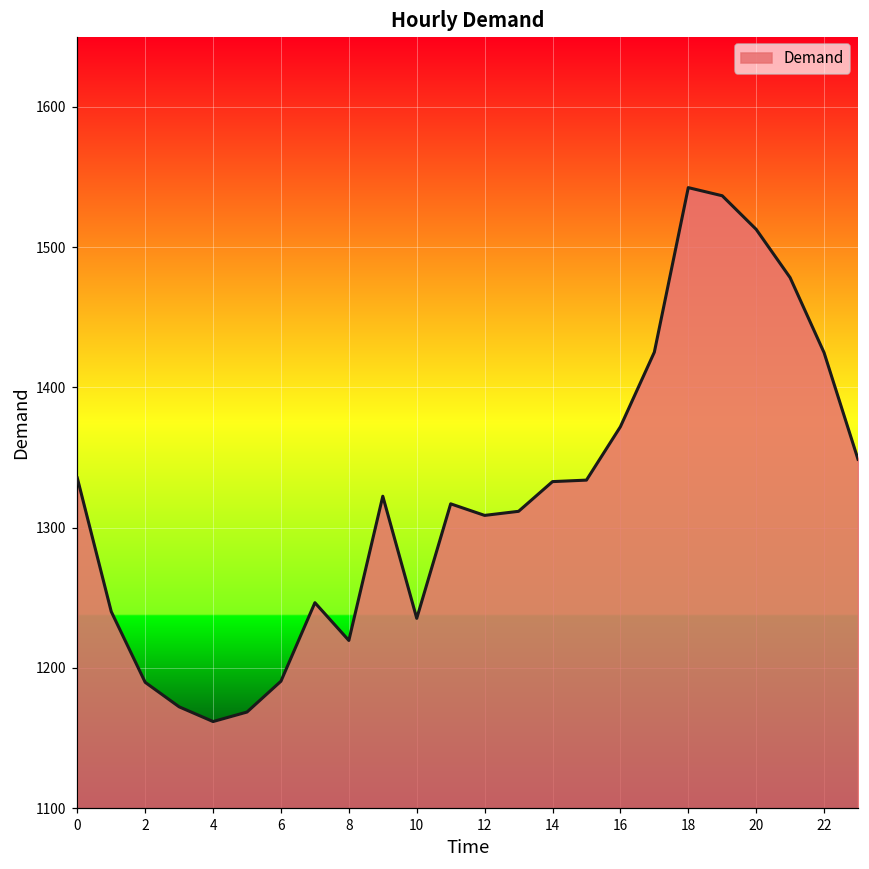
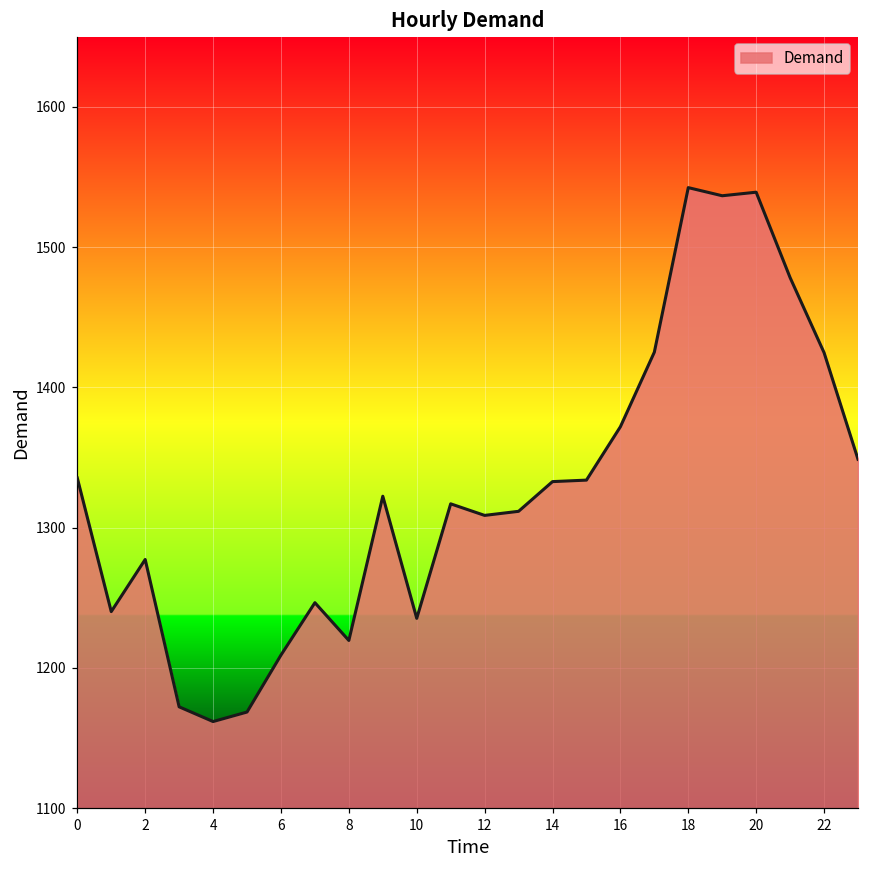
2: 1190 -> 1277
6: 1191 -> 1209
20: 1513 -> 1539
